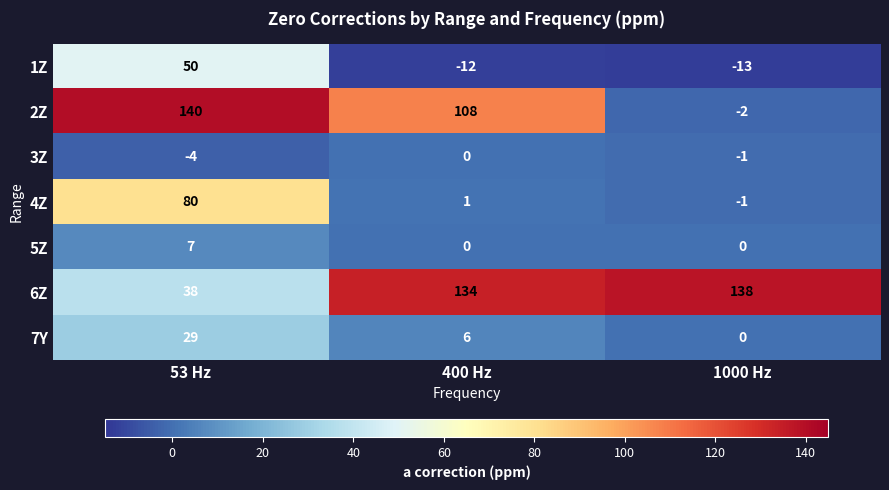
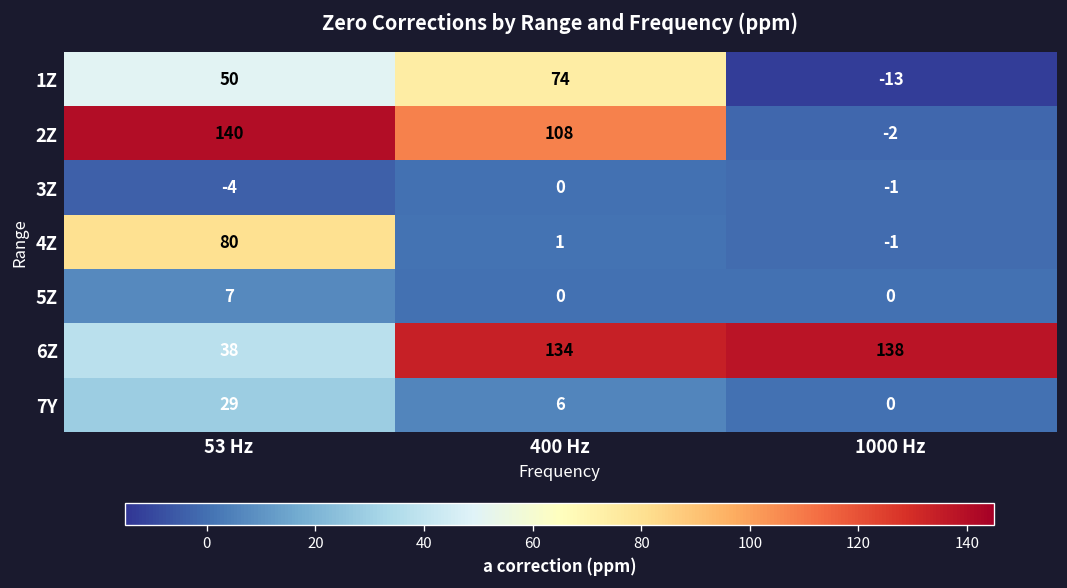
1Z, 400 Hz: -12 -> 74
